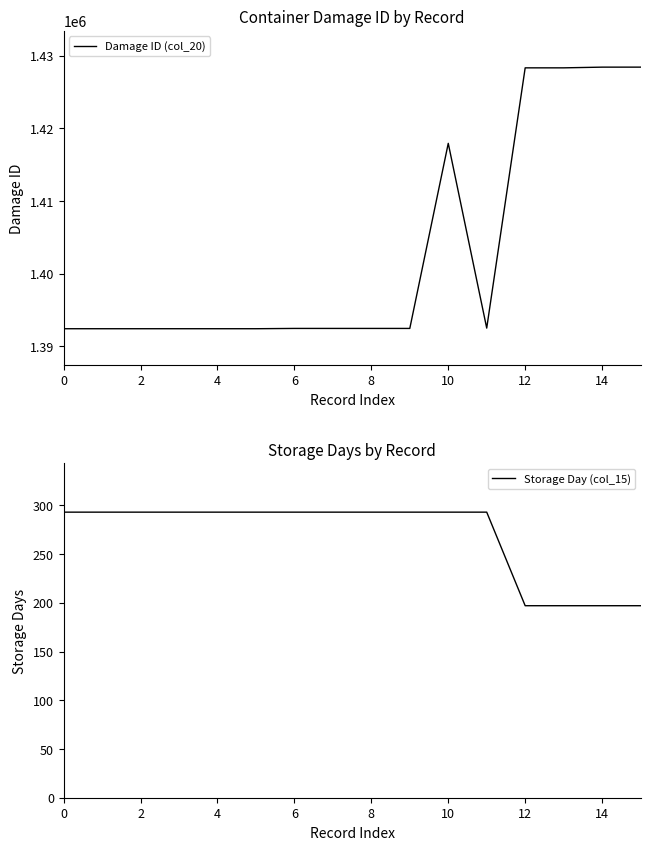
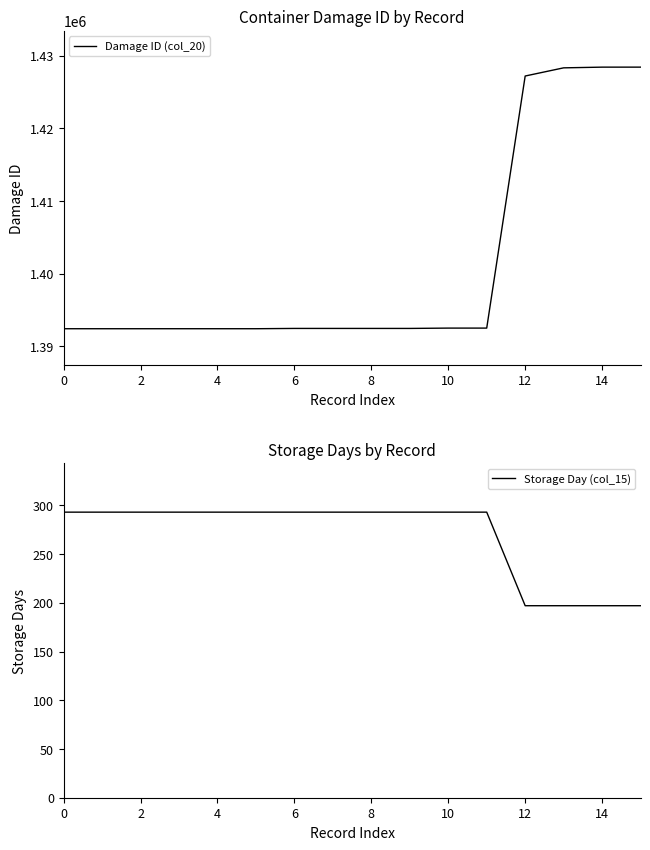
Container Damage ID by Record, 10: 1418000 -> 1393000
Container Damage ID by Record, 12: 1428000 -> 1427000
